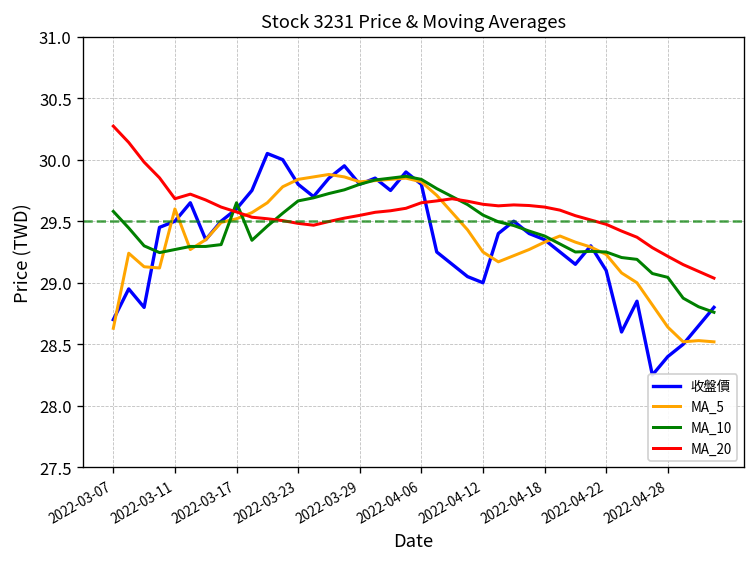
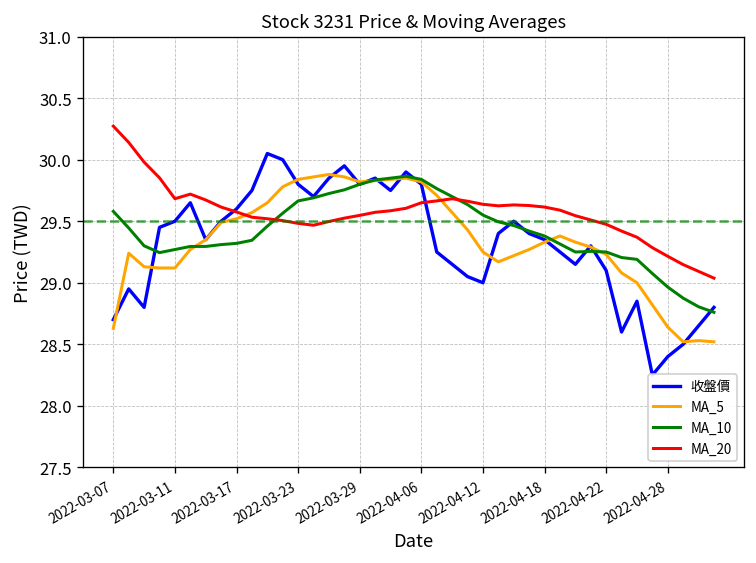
MA_5, 2022-03-11: 29.60 -> 29.12
MA_10, 2022-03-17: 29.65 -> 29.32
MA_10, 2022-04-28: 29.04 -> 28.97
